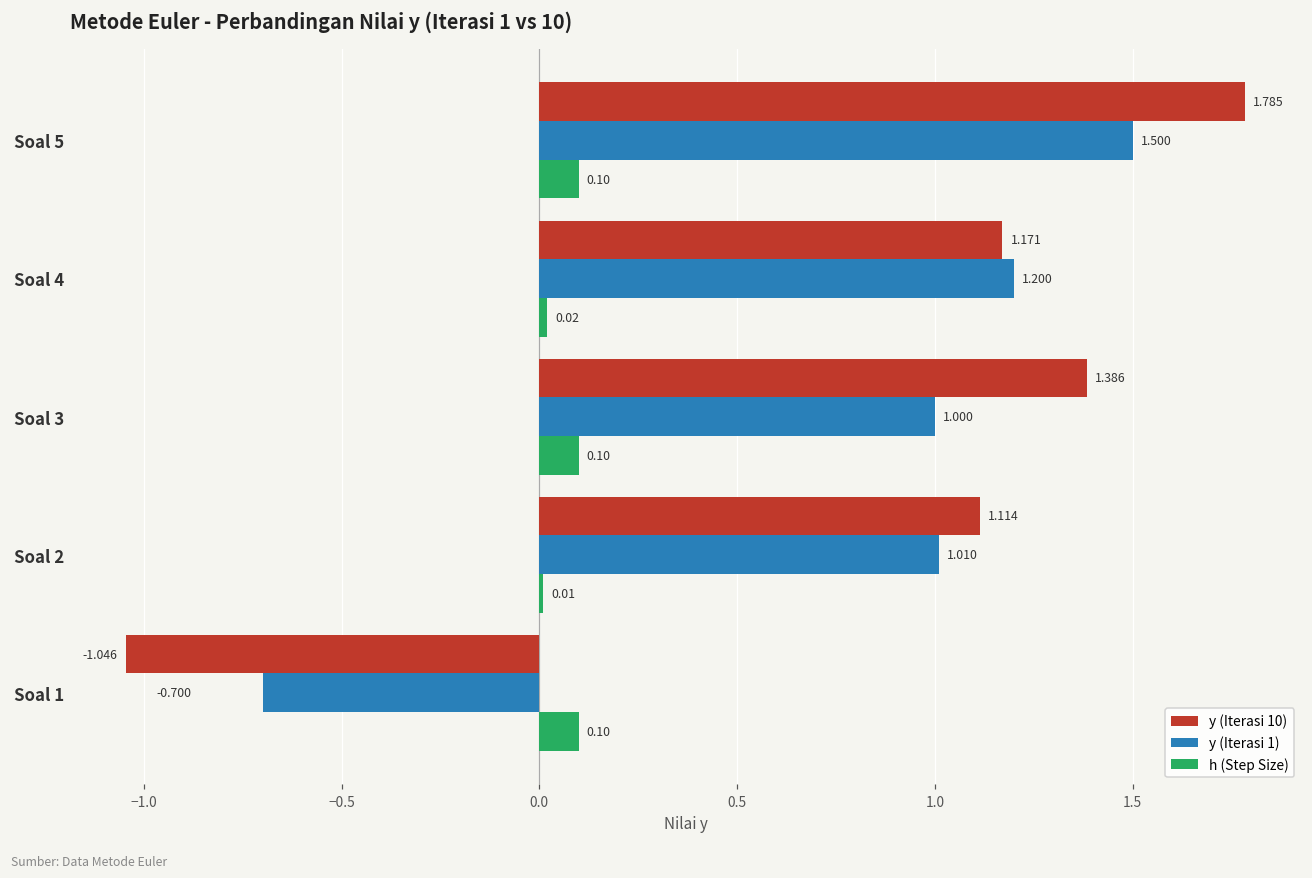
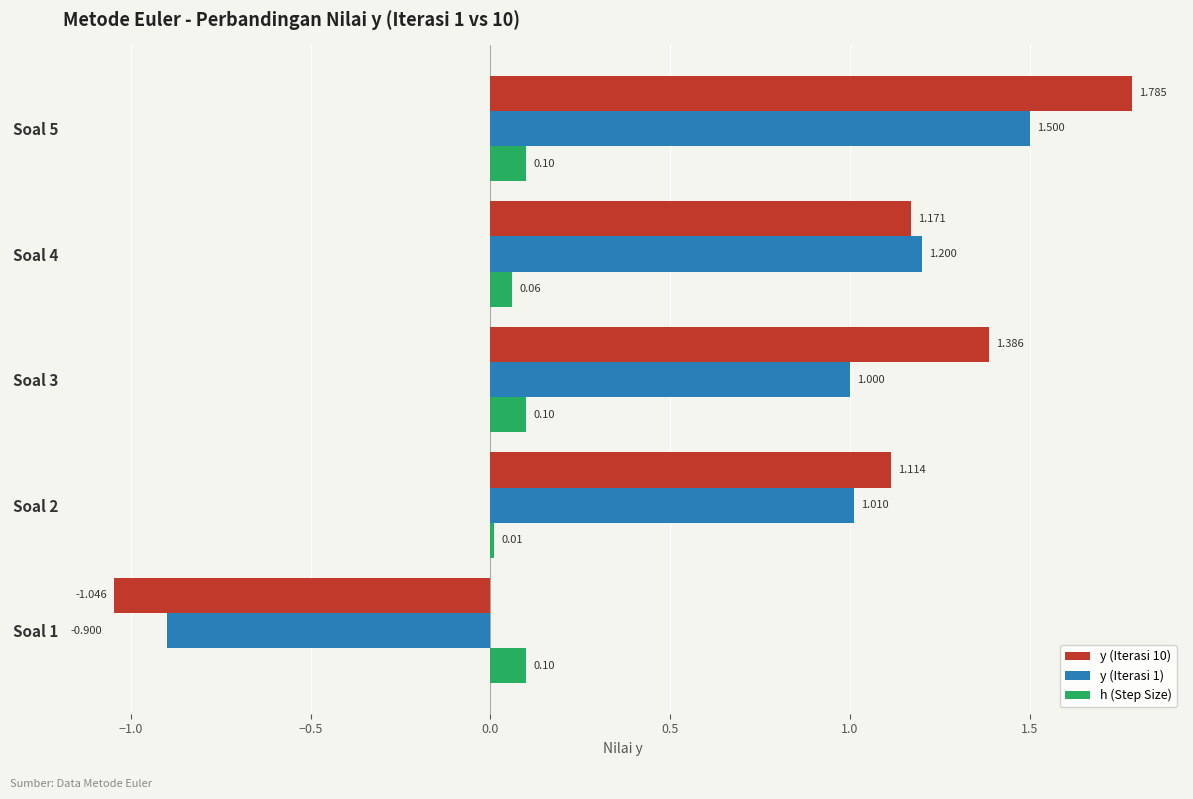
h (Step Size), Soal 4: 0.02 -> 0.06
y (Iterasi 1), Soal 1: -0.700 -> -0.900
